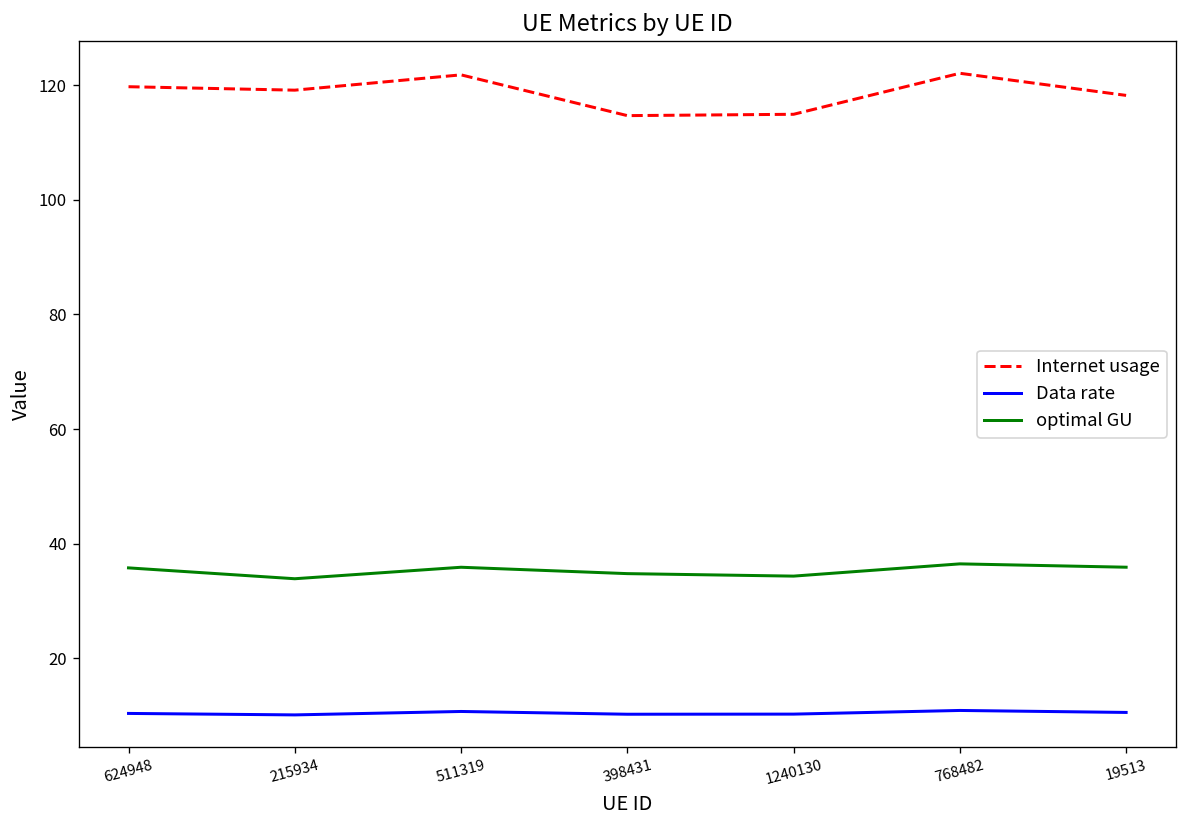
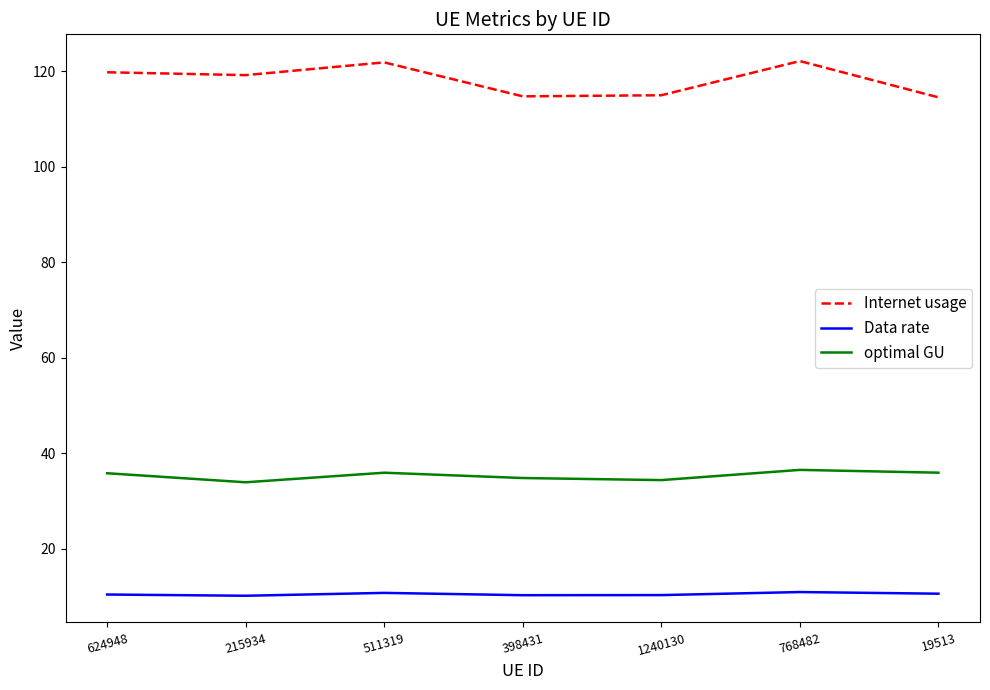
Internet usage, 19513: 118 -> 114
